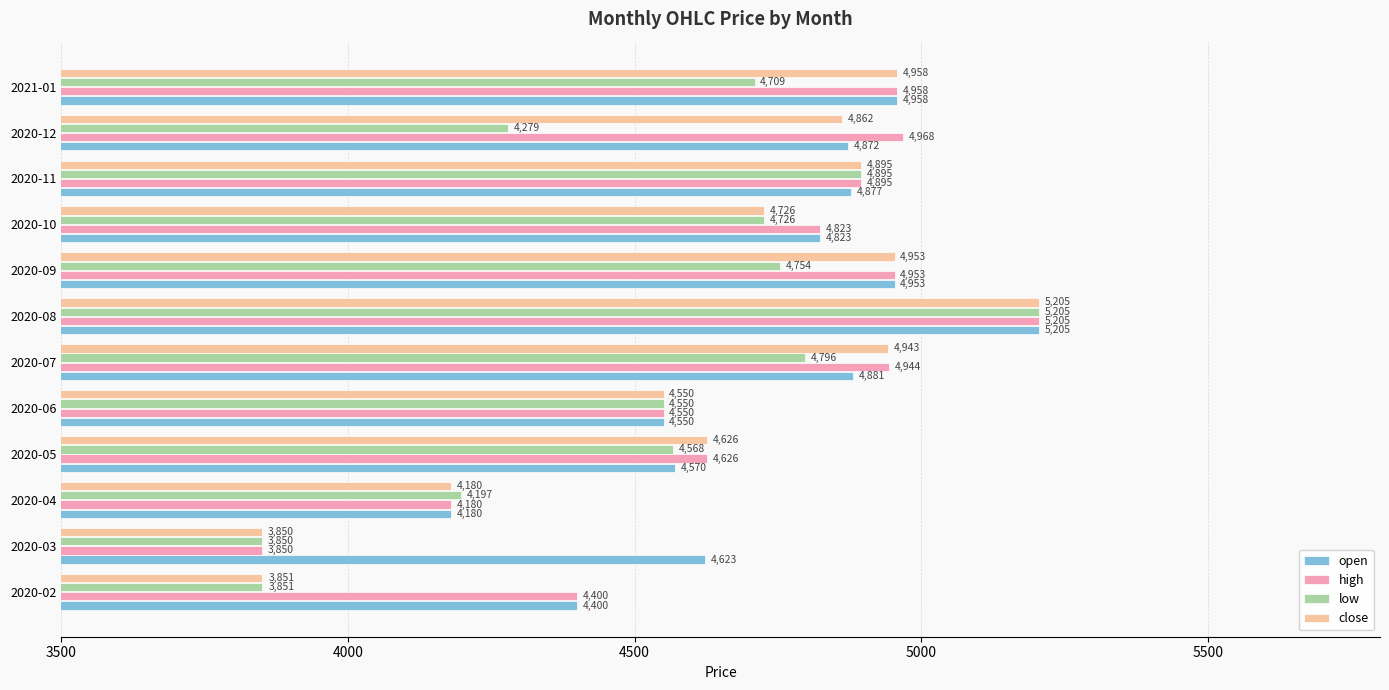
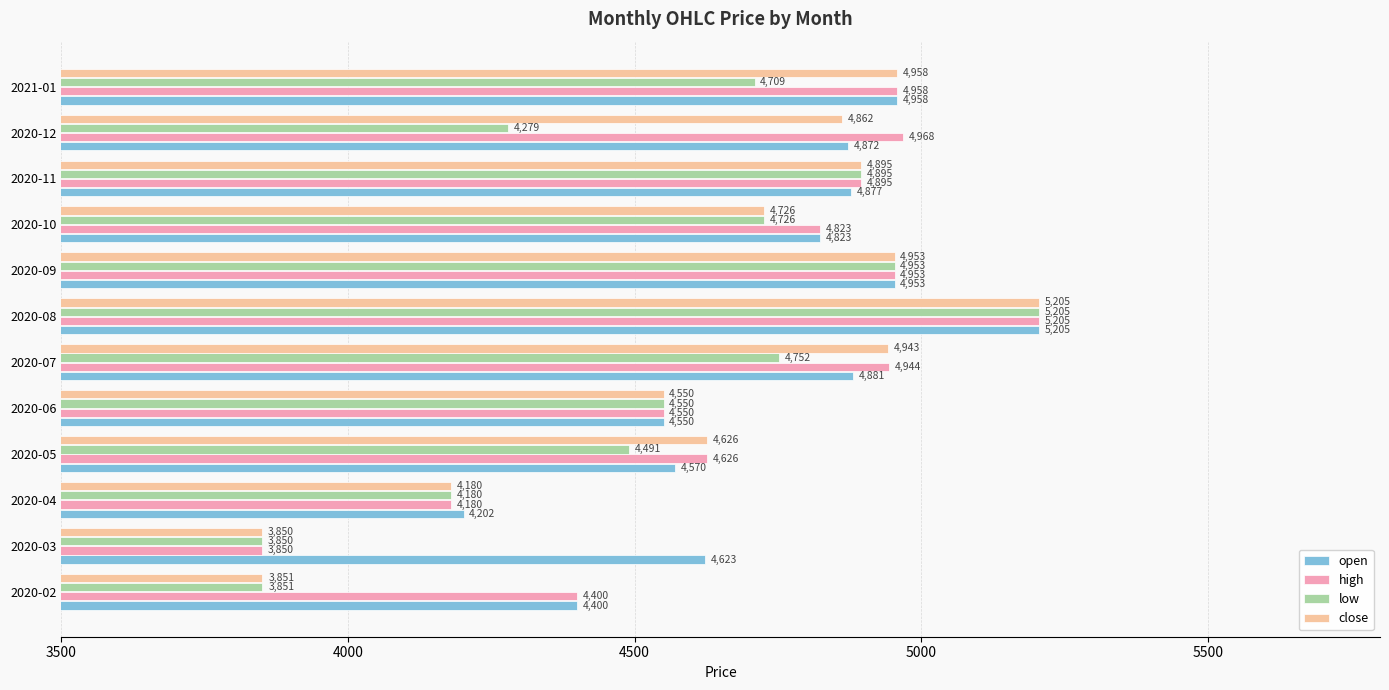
low, 2020-09: 4,754 -> 4,953
low, 2020-07: 4,796 -> 4,752
low, 2020-05: 4,568 -> 4,491
low, 2020-04: 4,197 -> 4,180
open, 2020-04: 4,180 -> 4,202
